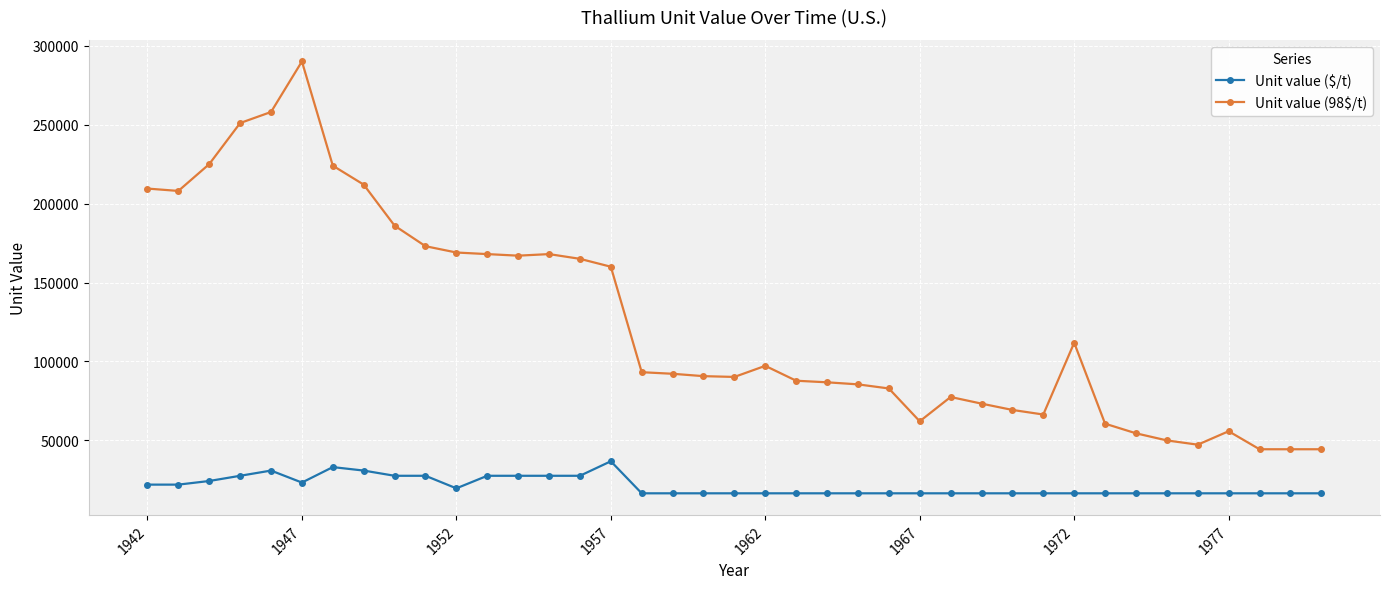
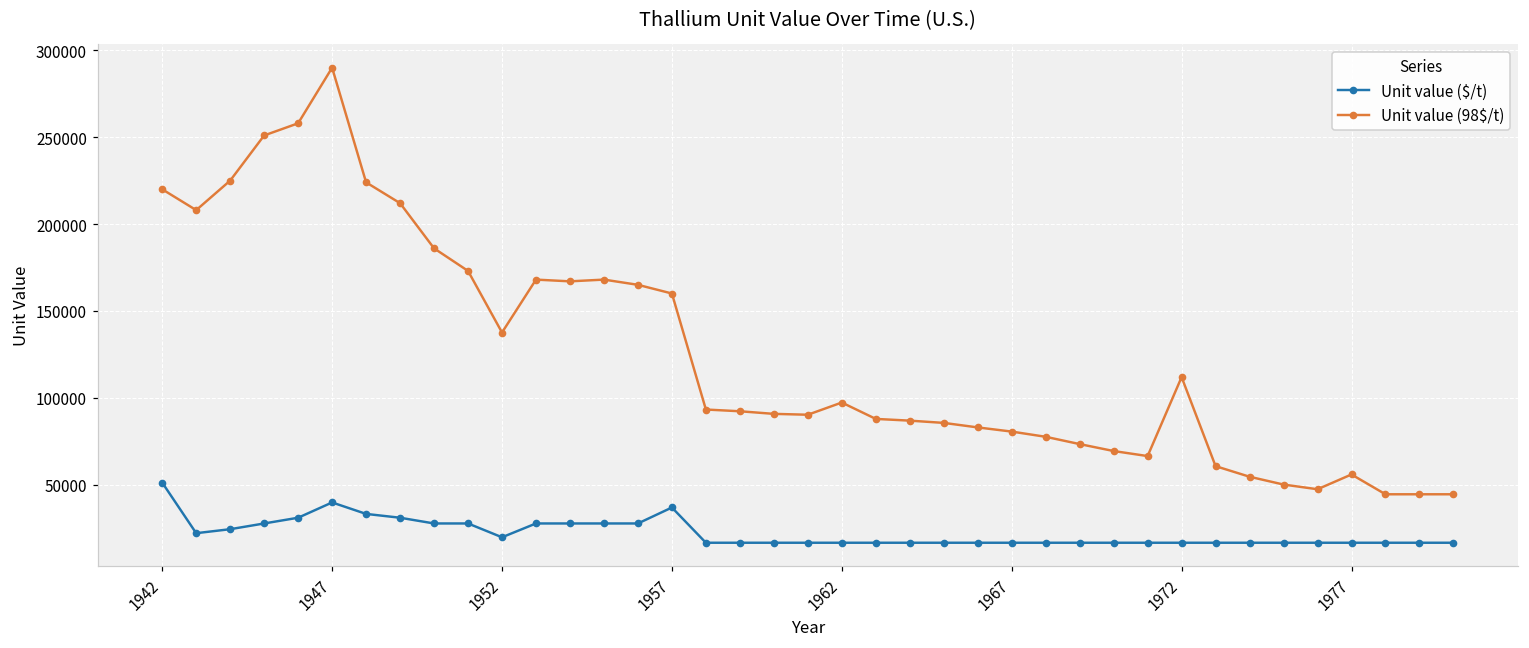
Unit value ($/t), 1942: 22000 -> 51000
Unit value (98$/t), 1942: 209000 -> 220000
Unit value ($/t), 1947: 23000 -> 40000
Unit value (98$/t), 1952: 169000 -> 138000
Unit value (98$/t), 1967: 62000 -> 81000
